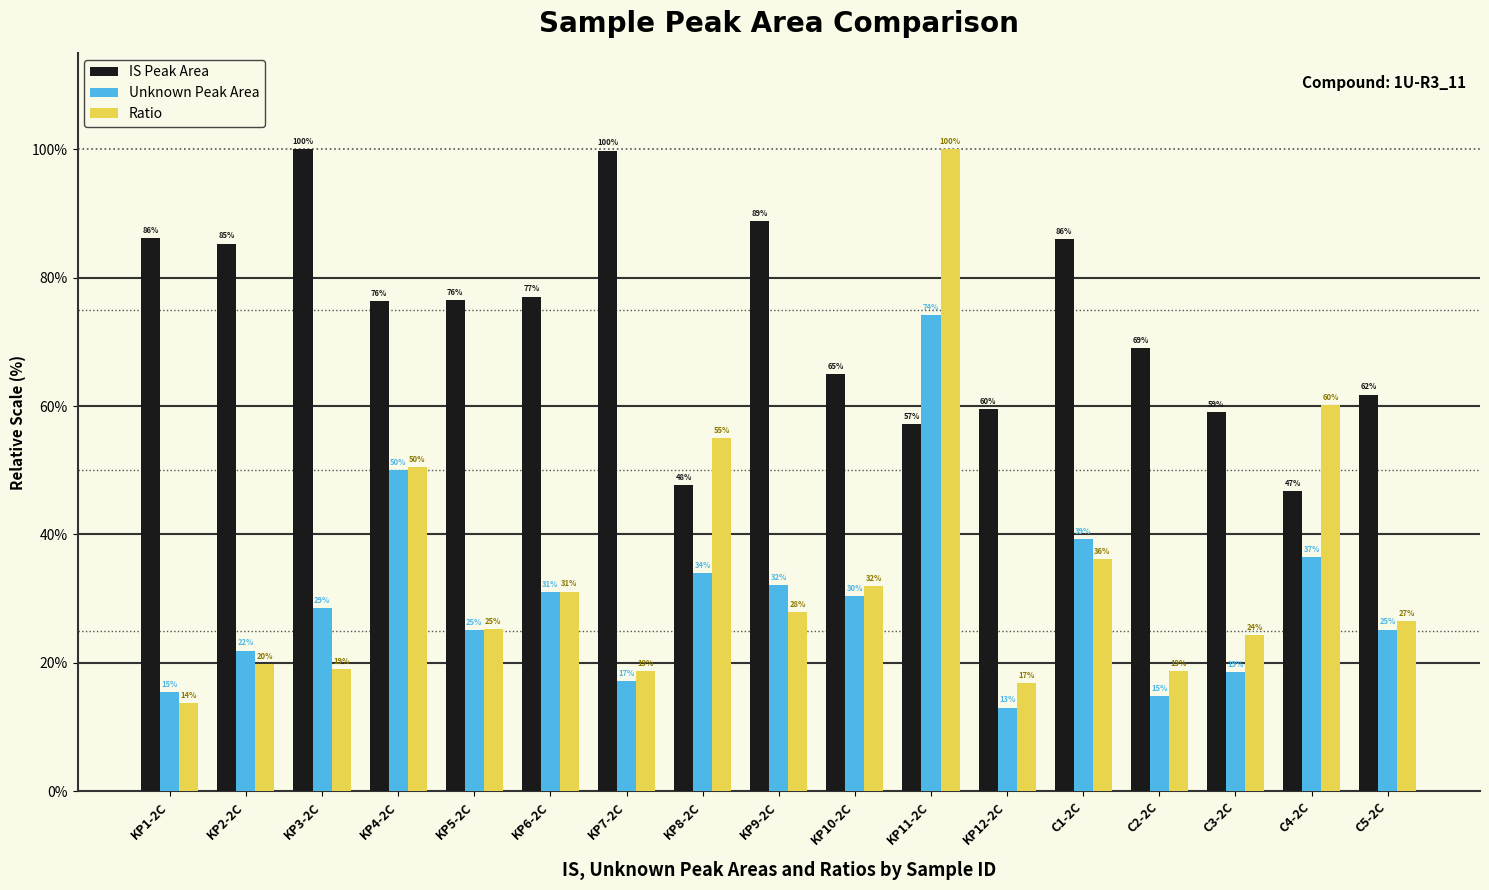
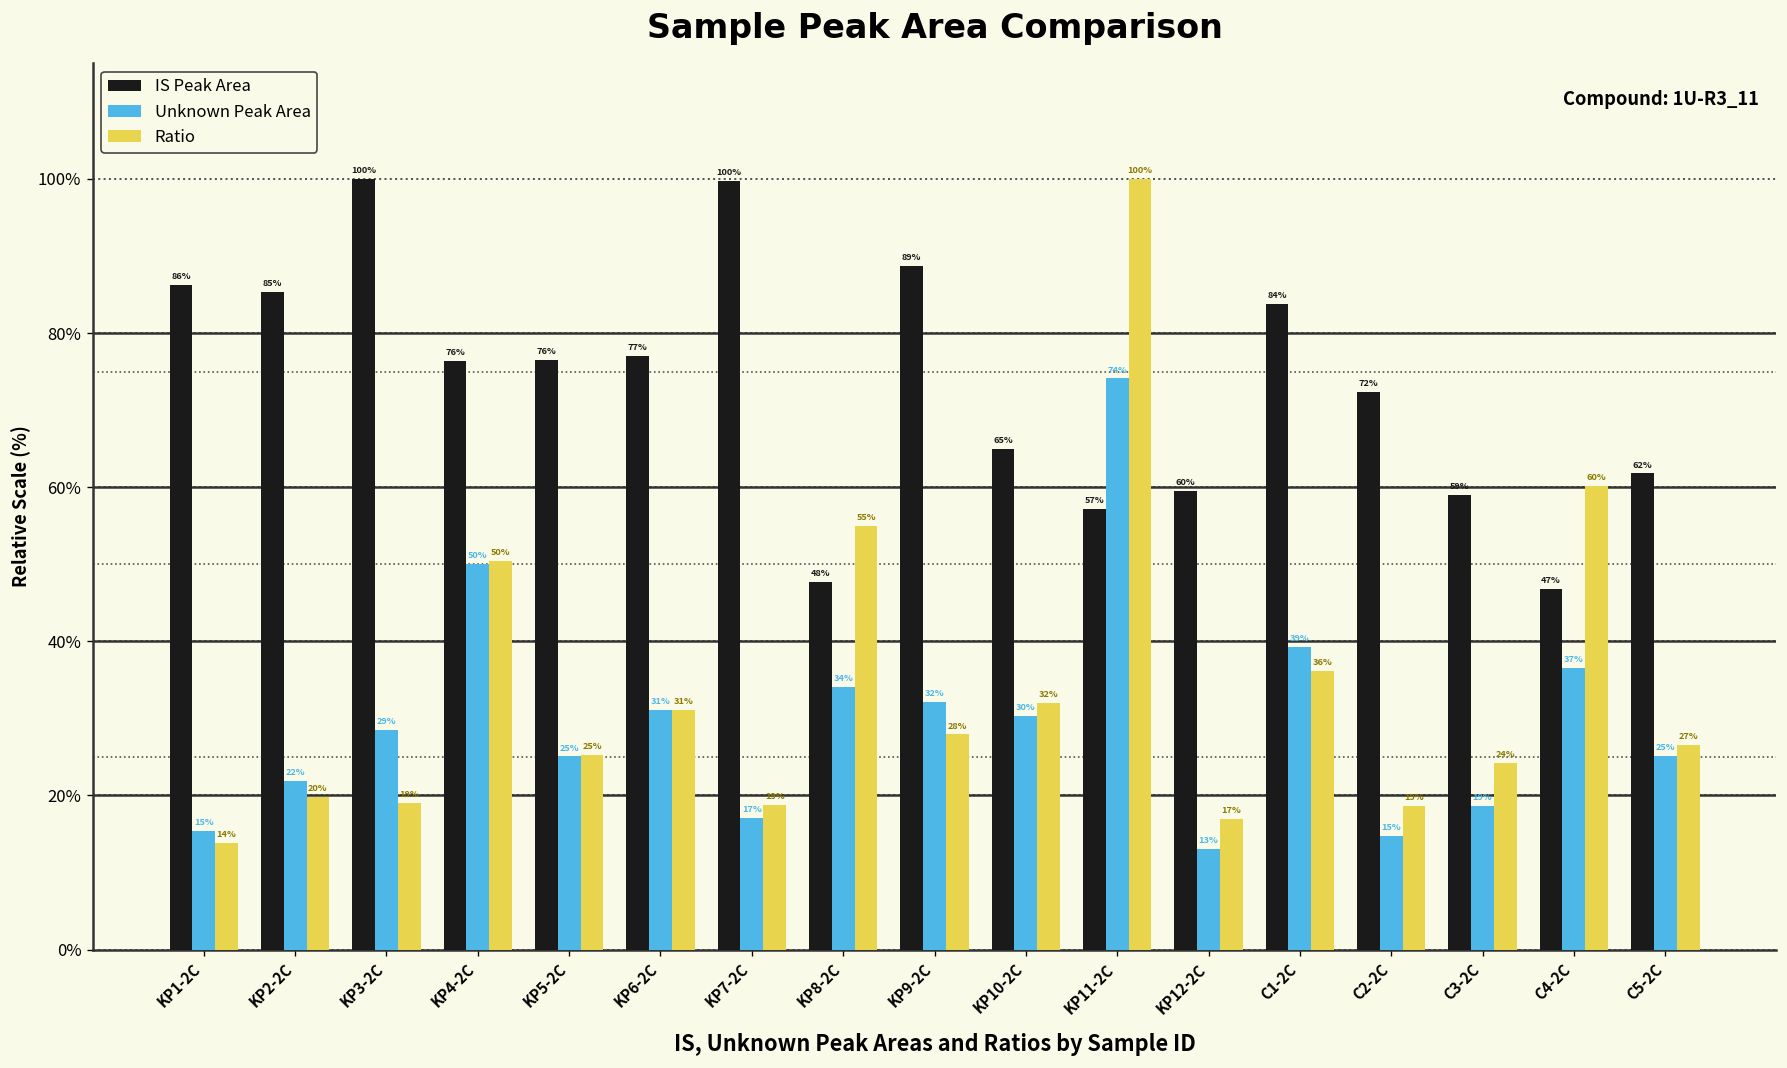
IS Peak Area, C1-2C: 86% -> 84%
IS Peak Area, C2-2C: 69% -> 72%
